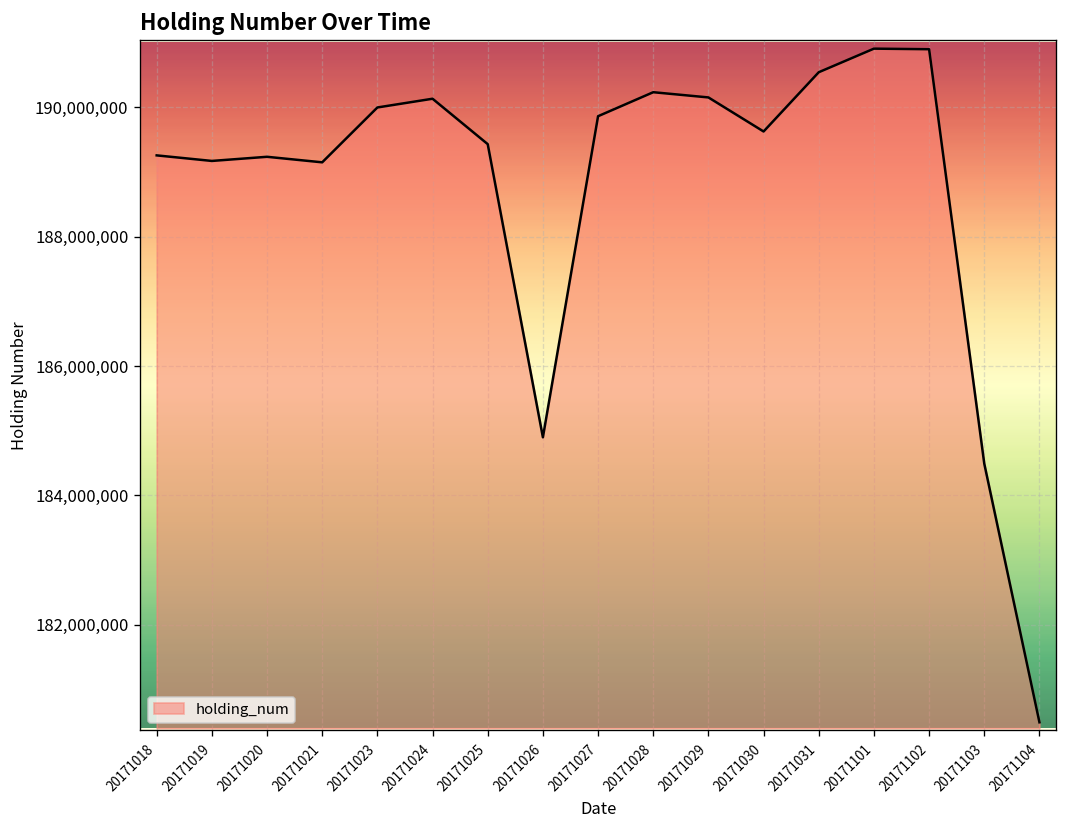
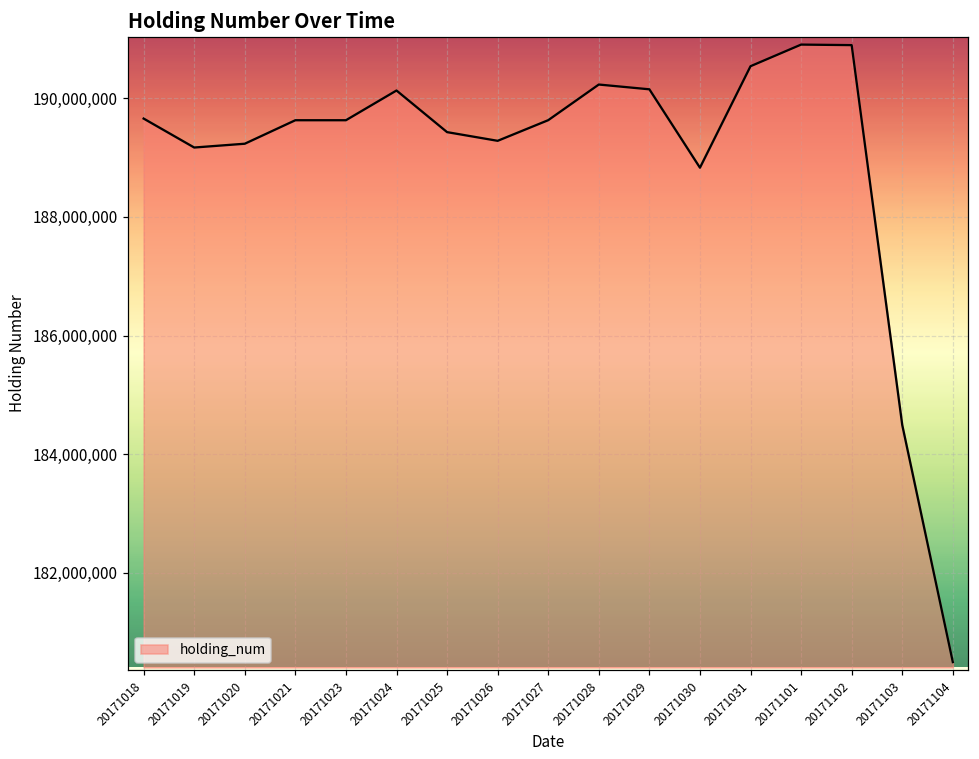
20171018: 189,300,000 -> 189,700,000
20171021: 189,100,000 -> 189,600,000
20171023: 190,000,000 -> 189,600,000
20171026: 184,900,000 -> 189,300,000
20171027: 189,900,000 -> 189,600,000
20171030: 189,600,000 -> 188,800,000
